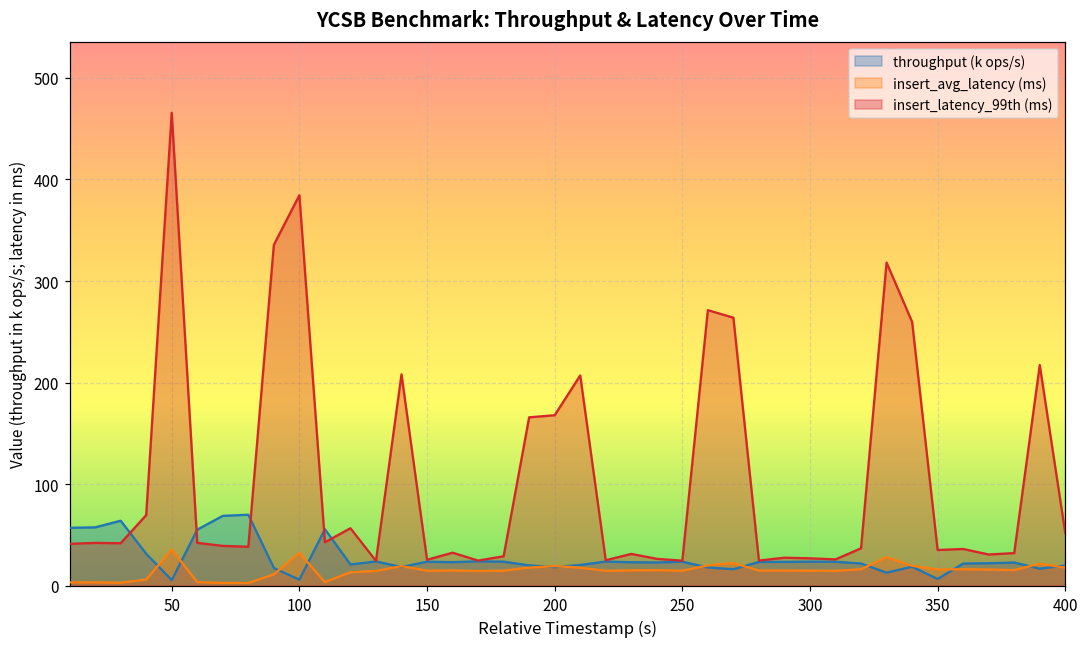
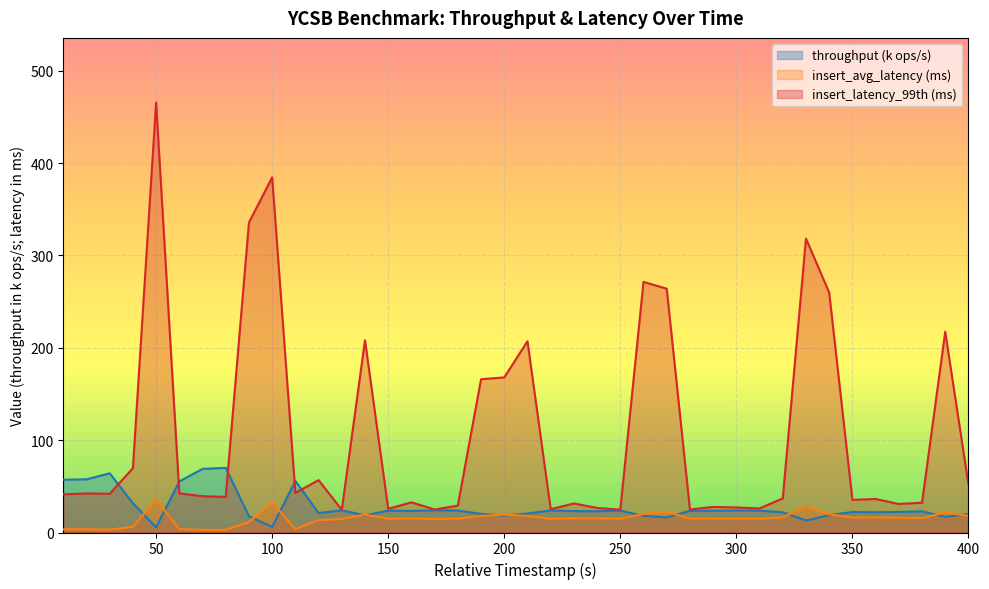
throughput (k ops/s), 350: 10 -> 20
